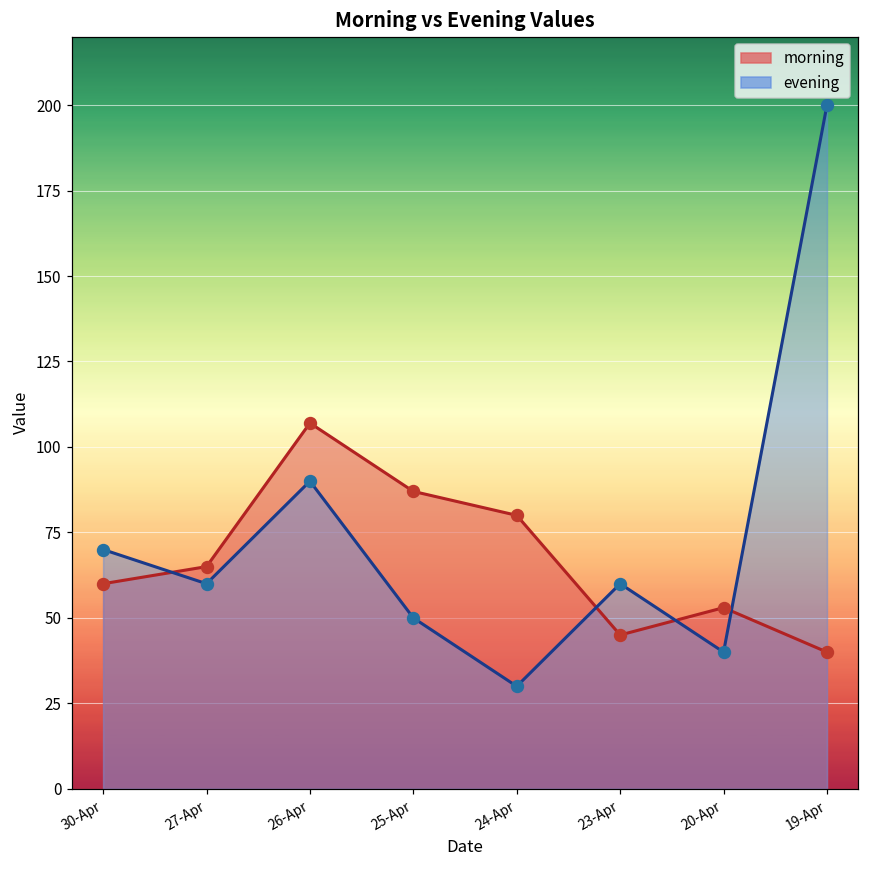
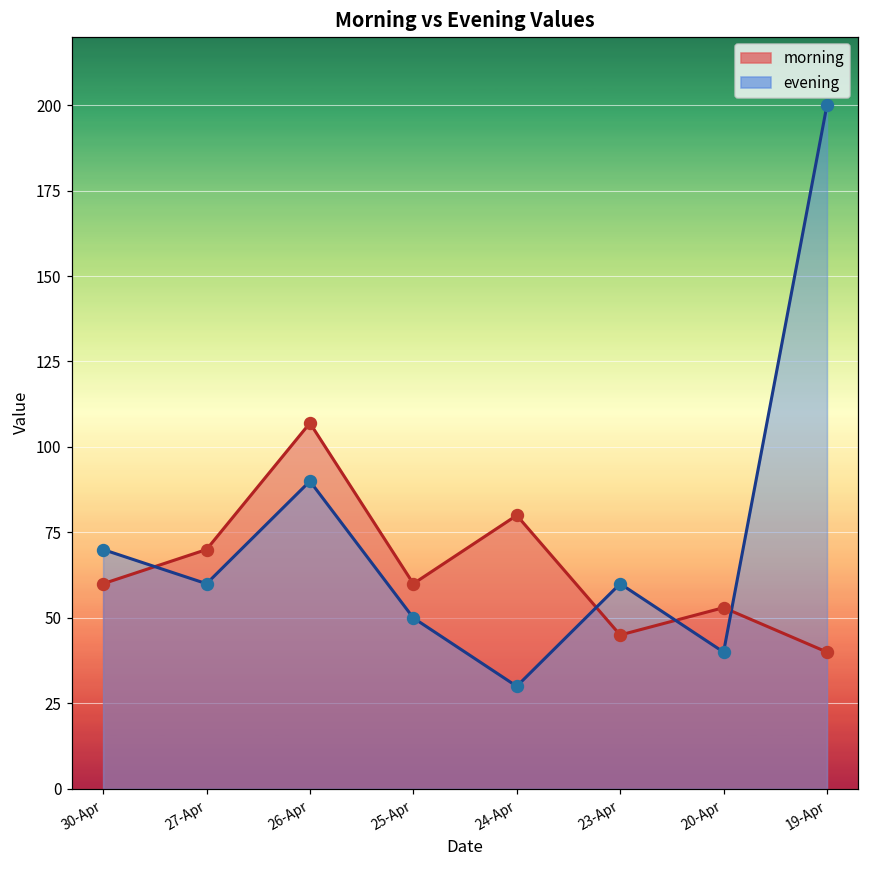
morning, 27-Apr: 65 -> 70
morning, 25-Apr: 87 -> 60
